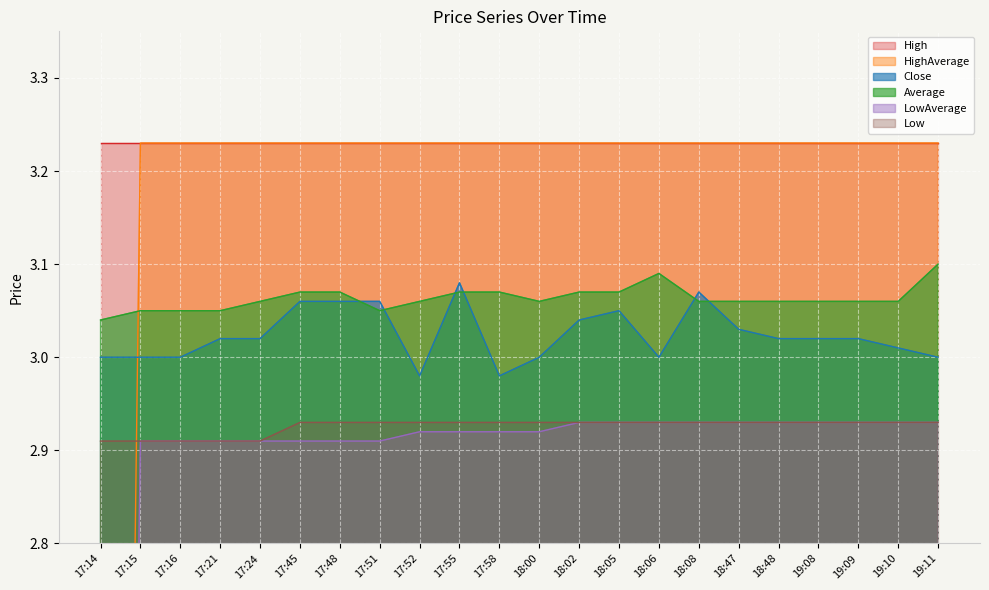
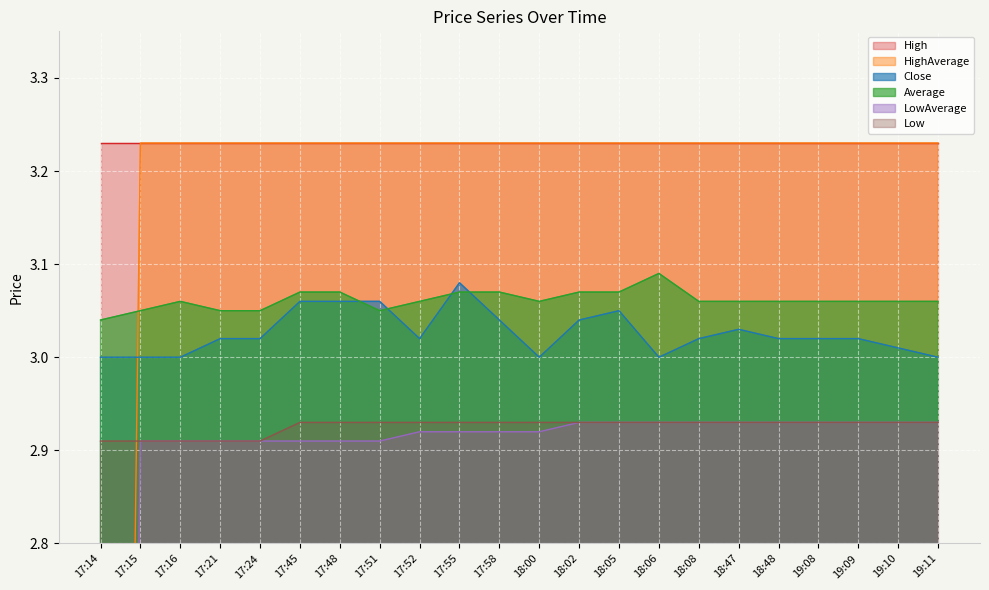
Average, 17:16: 3.05 -> 3.06
Average, 17:24: 3.06 -> 3.05
Close, 17:52: 2.98 -> 3.02
Close, 17:58: 2.98 -> 3.04
Close, 18:08: 3.07 -> 3.02
Average, 19:11: 3.10 -> 3.06
